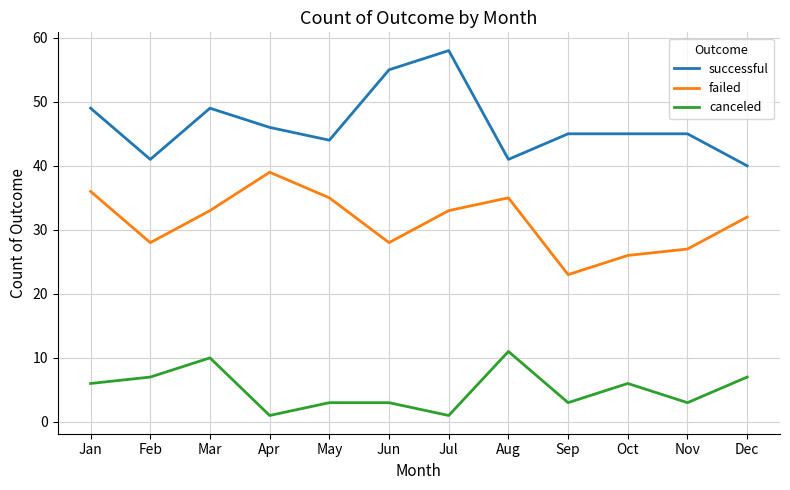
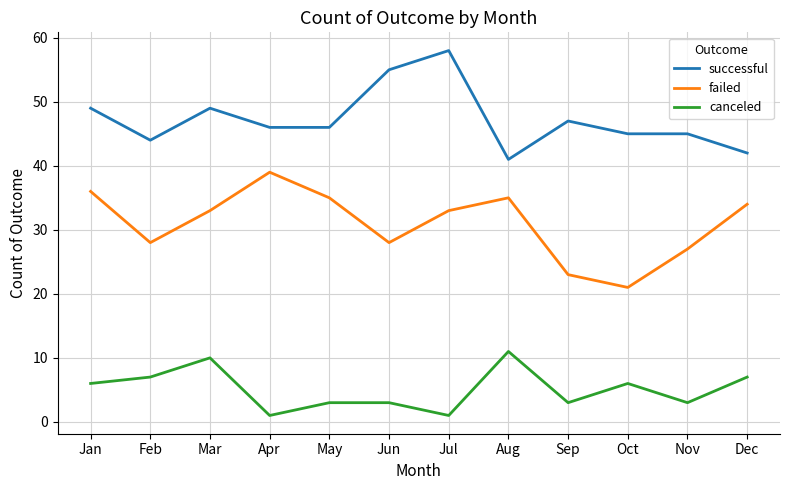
successful, Feb: 41 -> 44
successful, May: 44 -> 46
successful, Sep: 45 -> 47
failed, Oct: 26 -> 21
successful, Dec: 40 -> 42
failed, Dec: 32 -> 34
